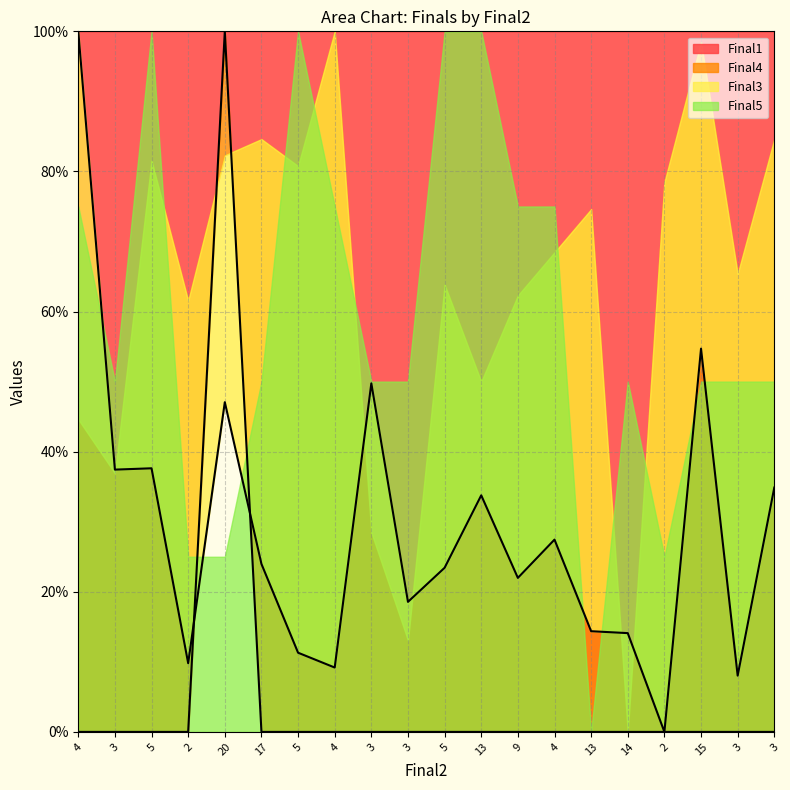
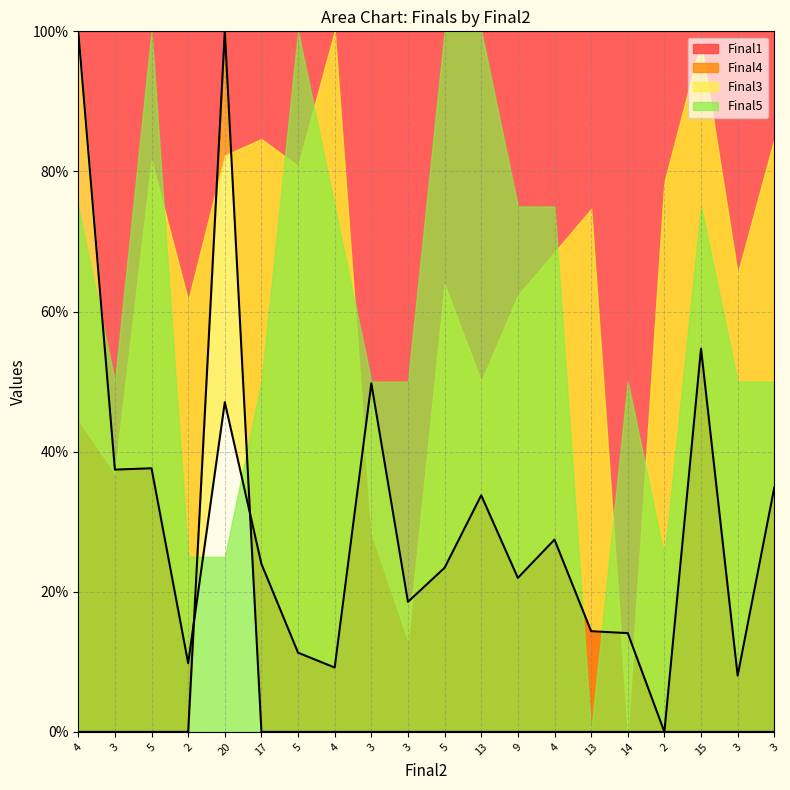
Final5, 15: 50% -> 75%
